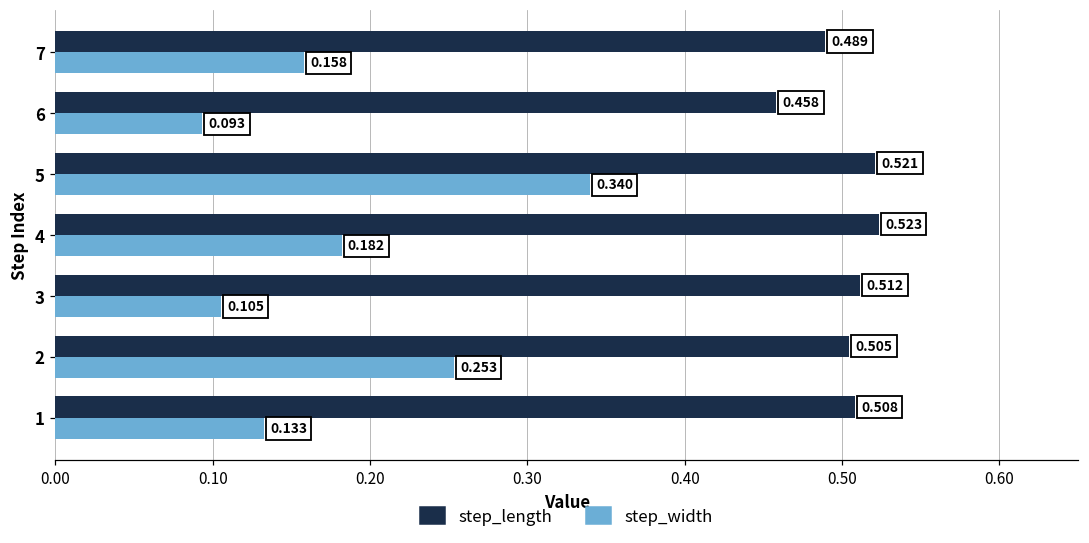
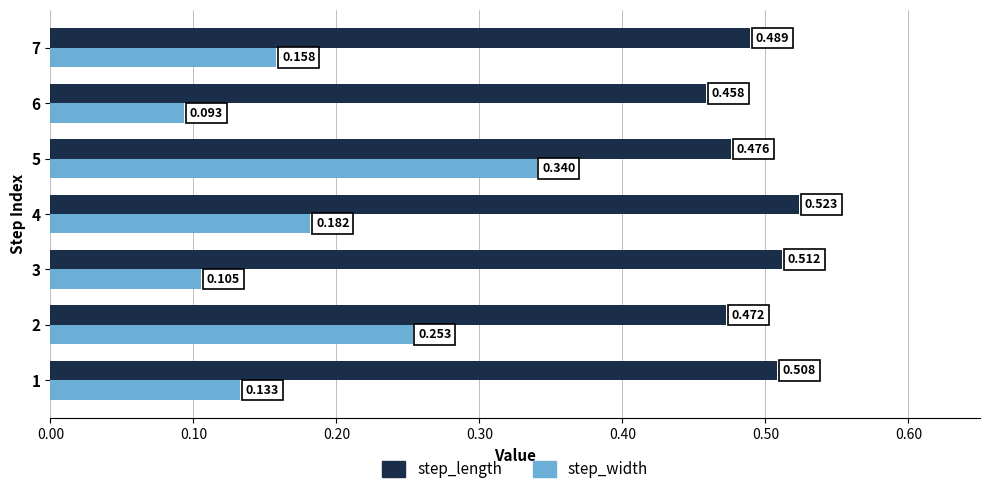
step_length, 5: 0.521 -> 0.476
step_length, 2: 0.505 -> 0.472
